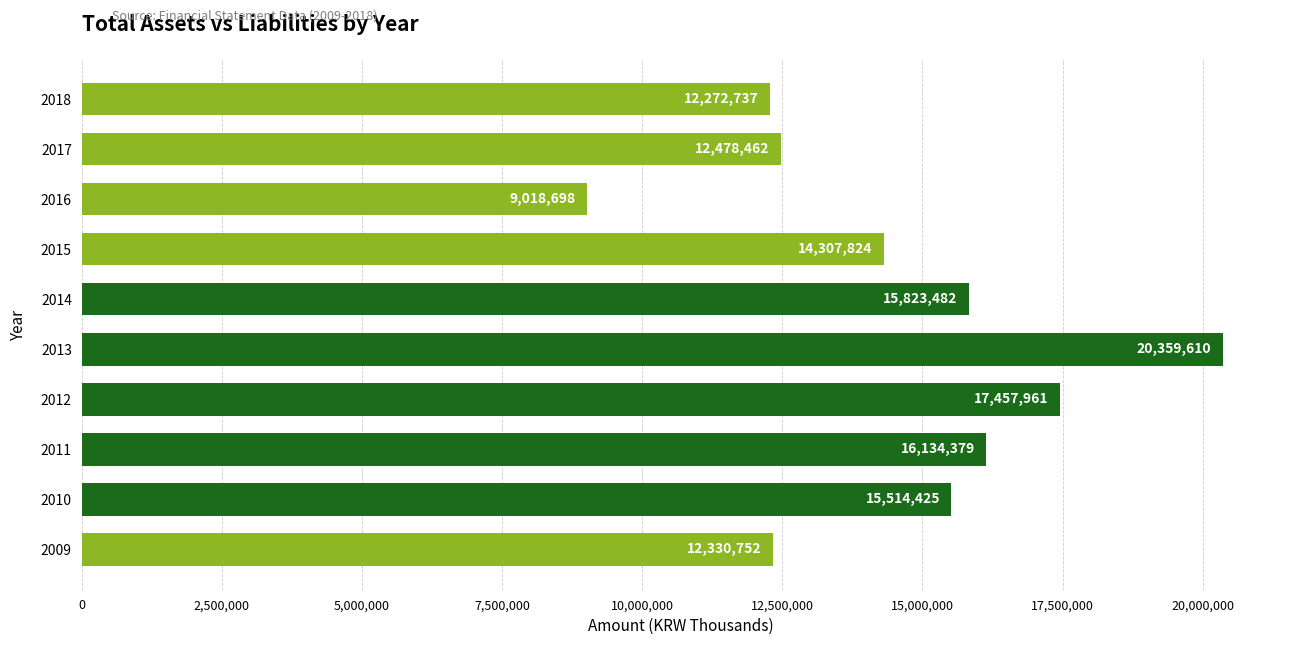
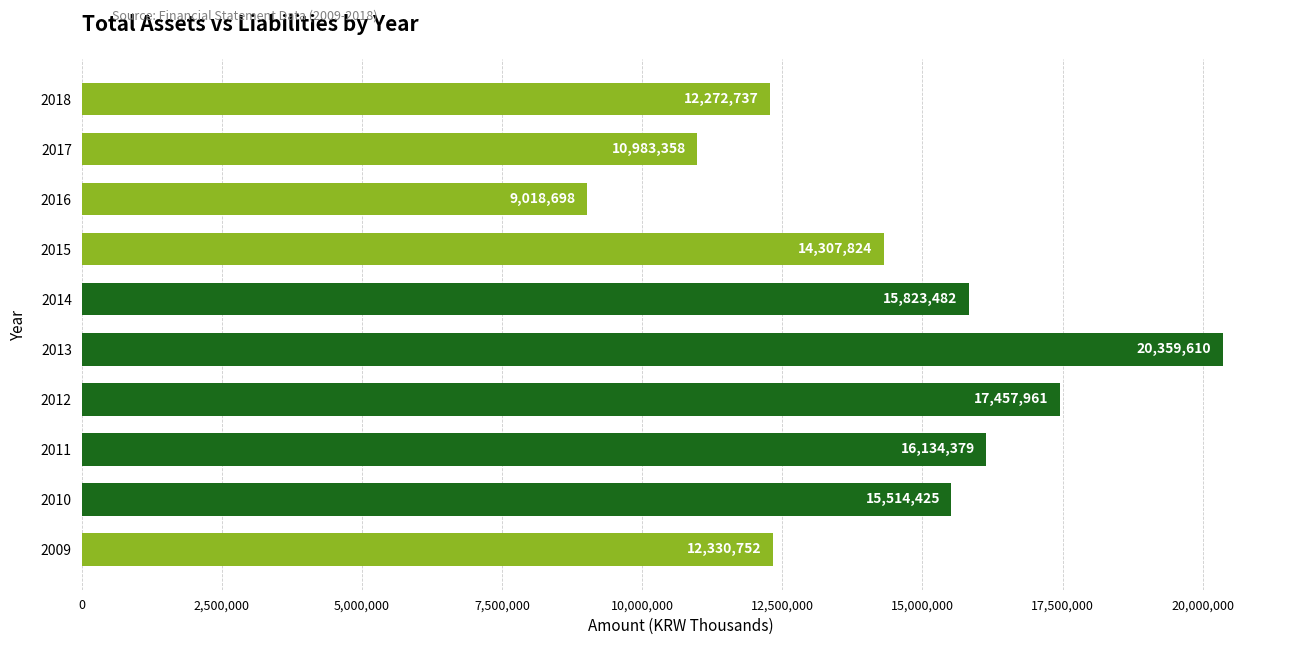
2017: 12,478,462 -> 10,983,358
